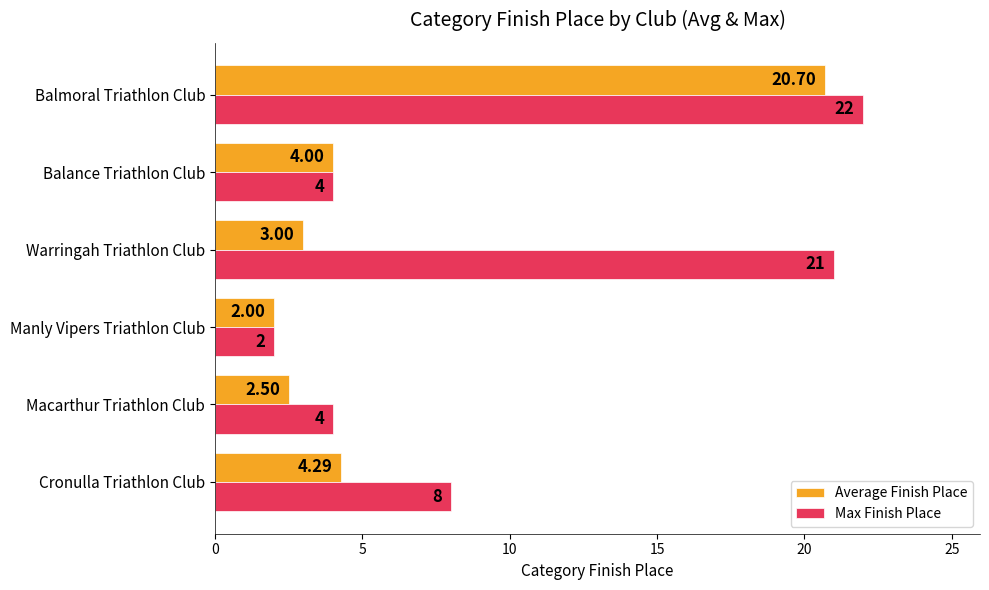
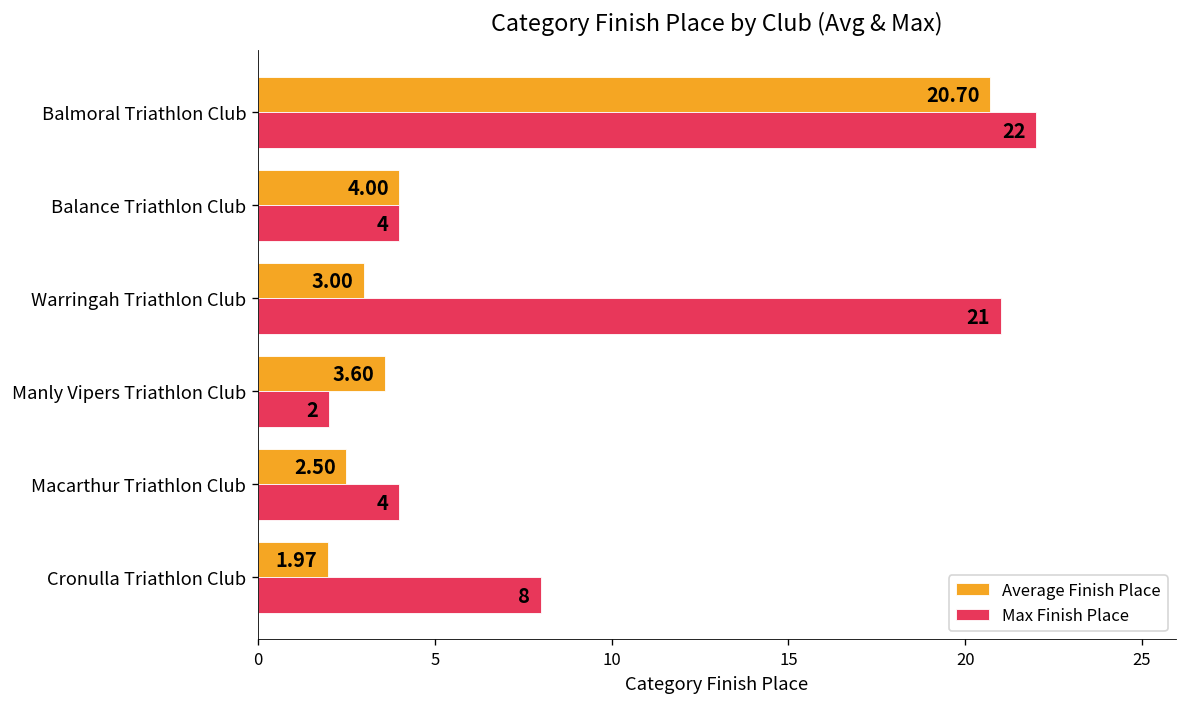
Average Finish Place, Manly Vipers Triathlon Club: 2.00 -> 3.60
Average Finish Place, Cronulla Triathlon Club: 4.29 -> 1.97
